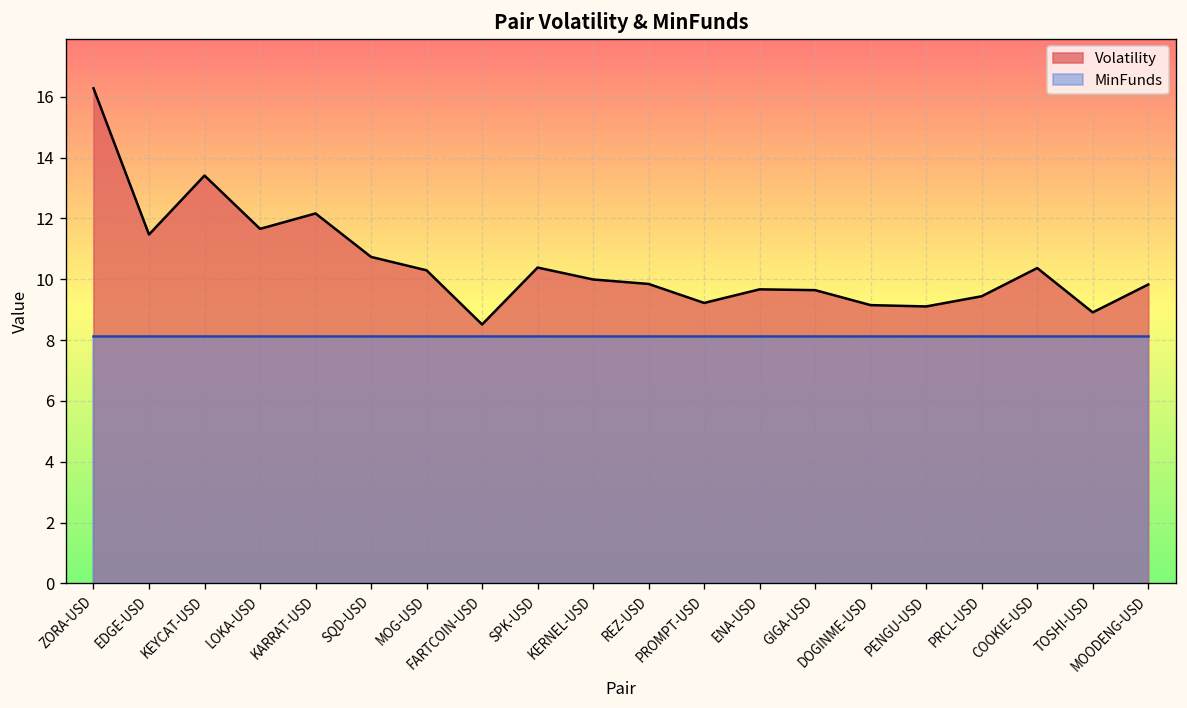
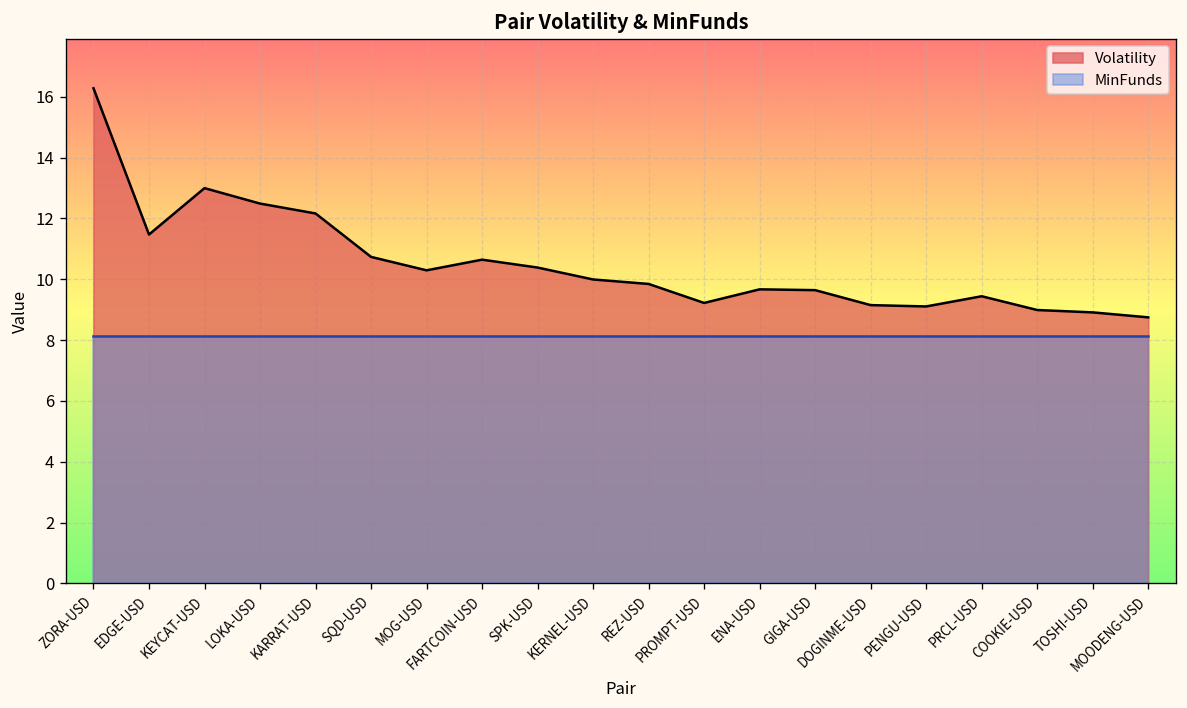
Volatility, KEYCAT-USD: 13.4 -> 13.0
Volatility, LOKA-USD: 11.7 -> 12.5
Volatility, FARTCOIN-USD: 8.5 -> 10.6
Volatility, COOKIE-USD: 10.4 -> 9.0
Volatility, MOODENG-USD: 9.8 -> 8.7
